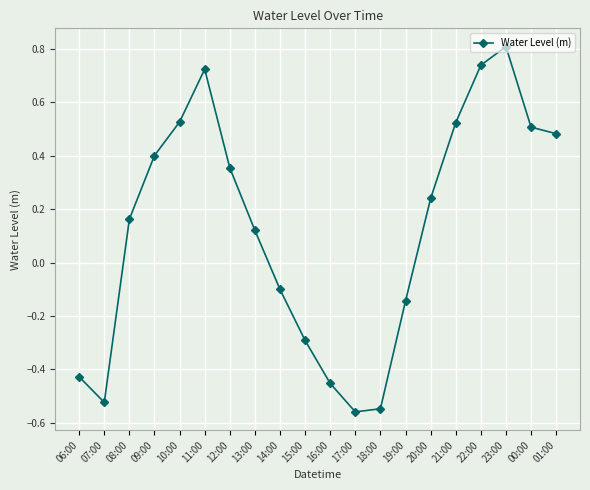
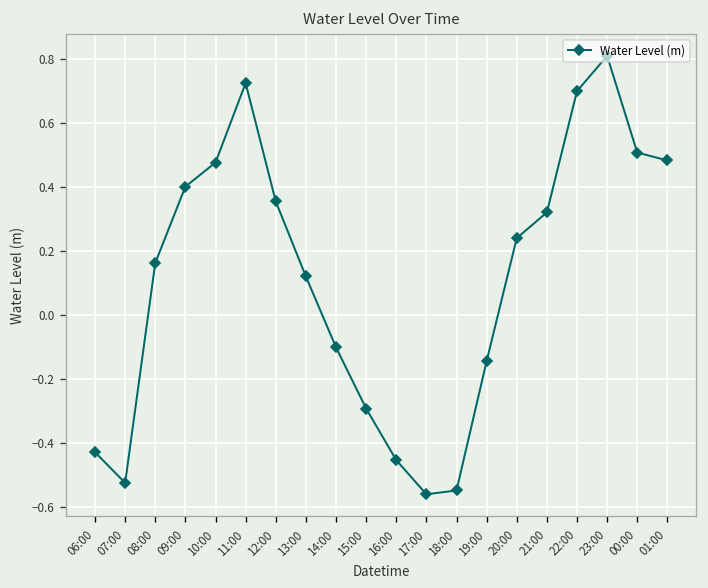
10:00: 0.53 -> 0.48
21:00: 0.52 -> 0.32
22:00: 0.74 -> 0.70
